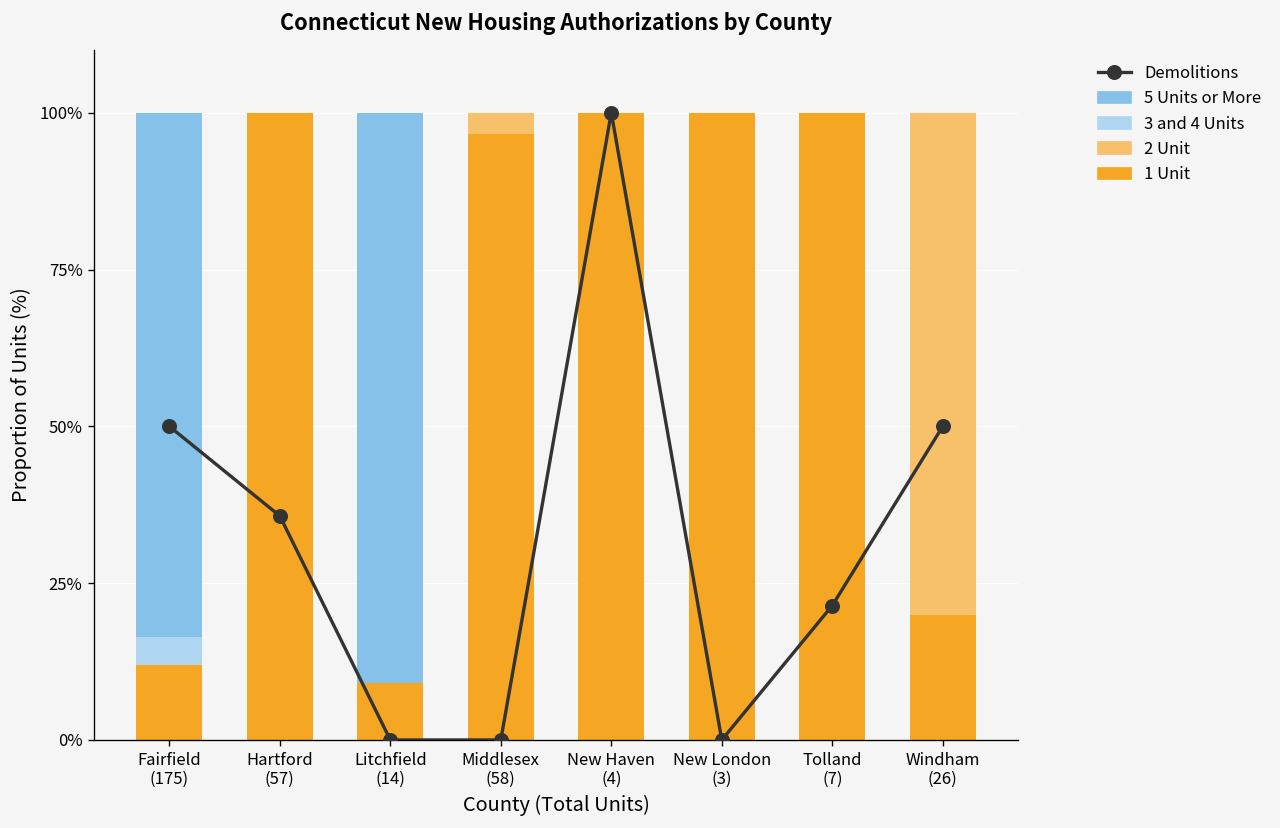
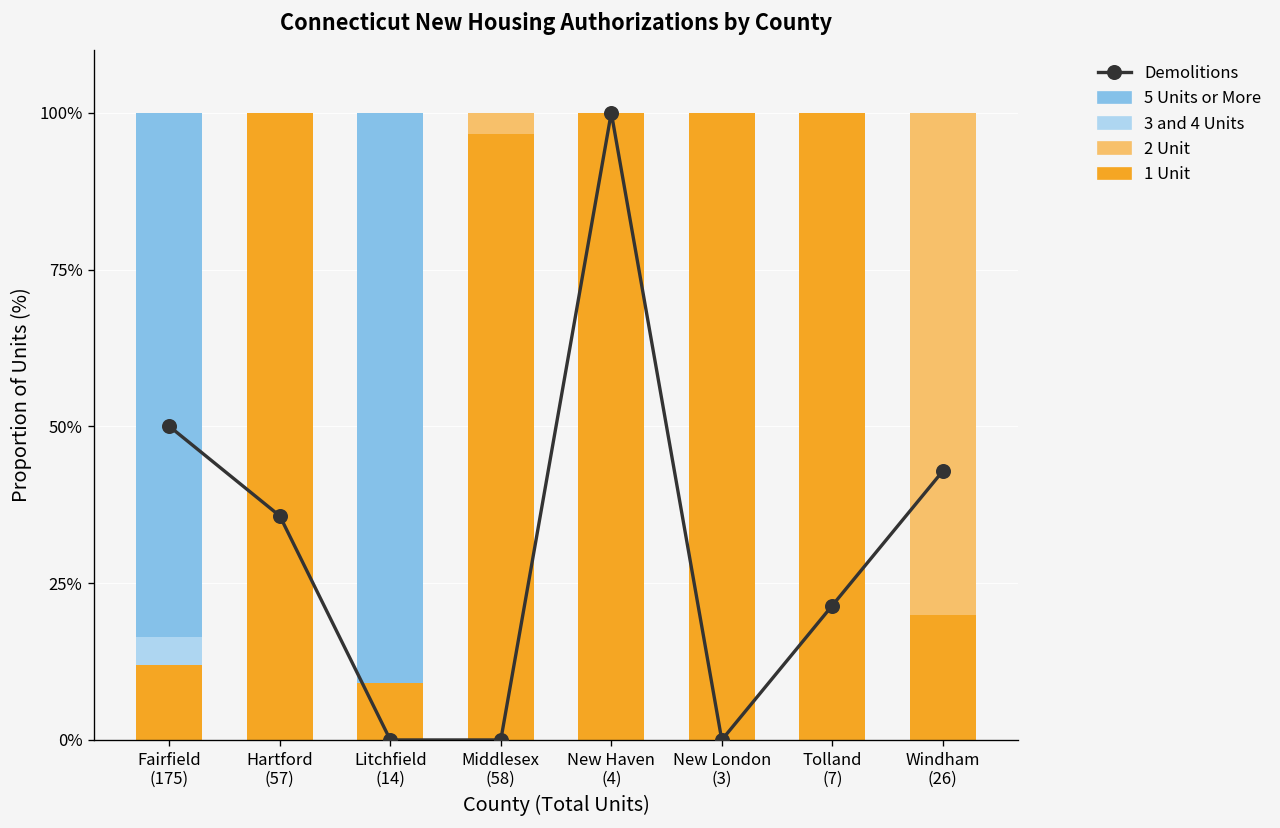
Demolitions, Windham (26): 50% -> 43%
